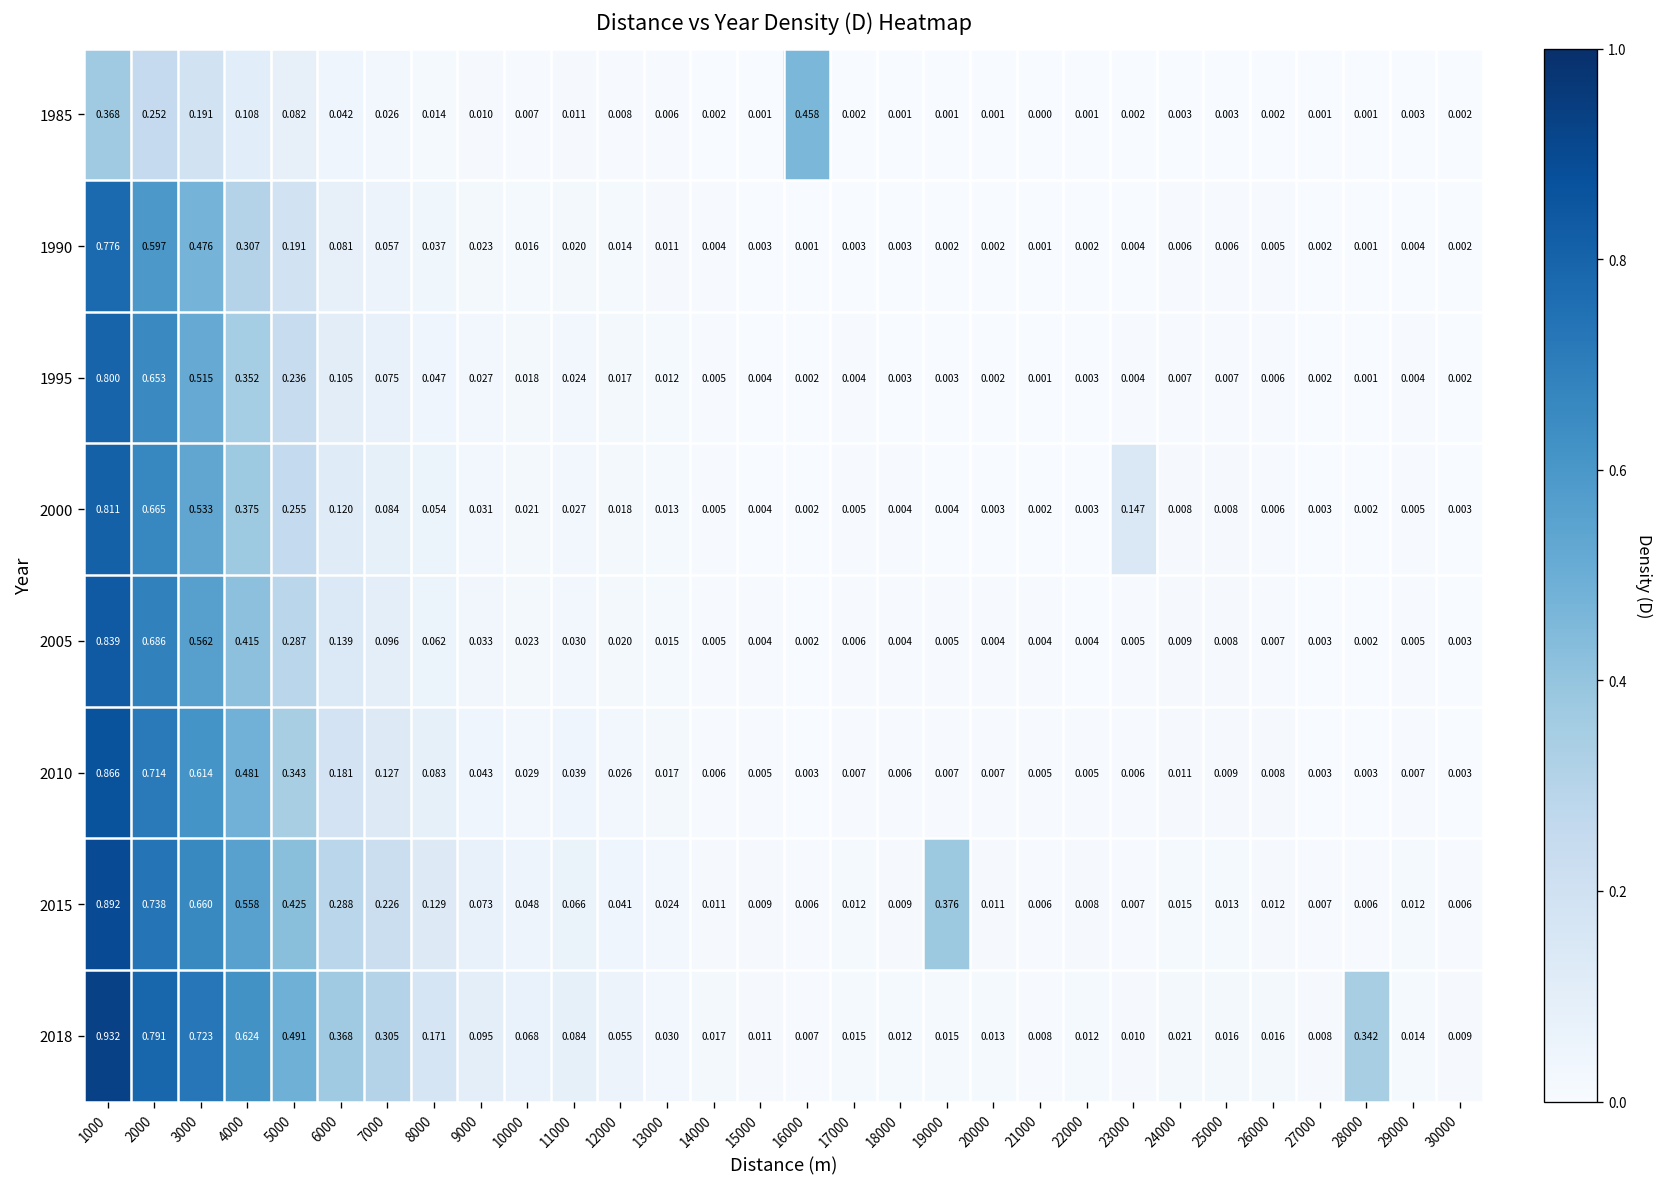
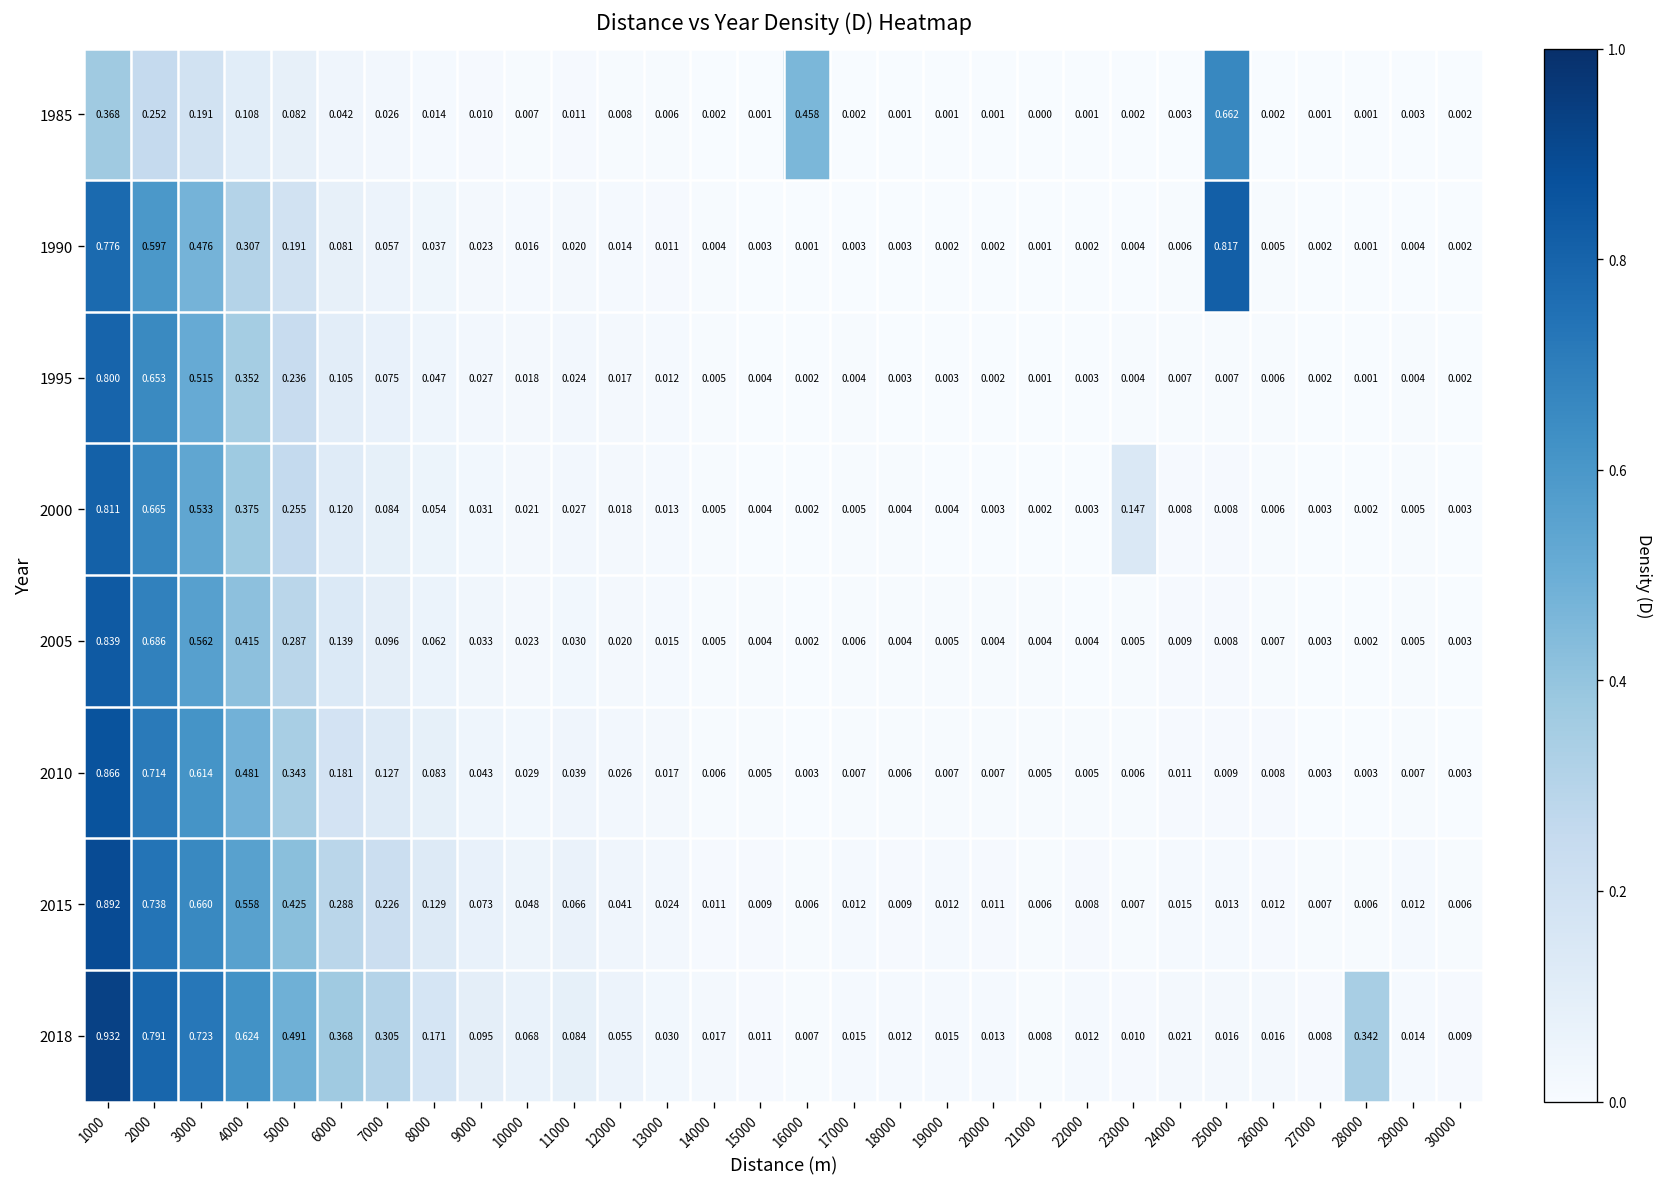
1985, 25000: 0.003 -> 0.662
1990, 25000: 0.006 -> 0.817
2015, 19000: 0.376 -> 0.012
